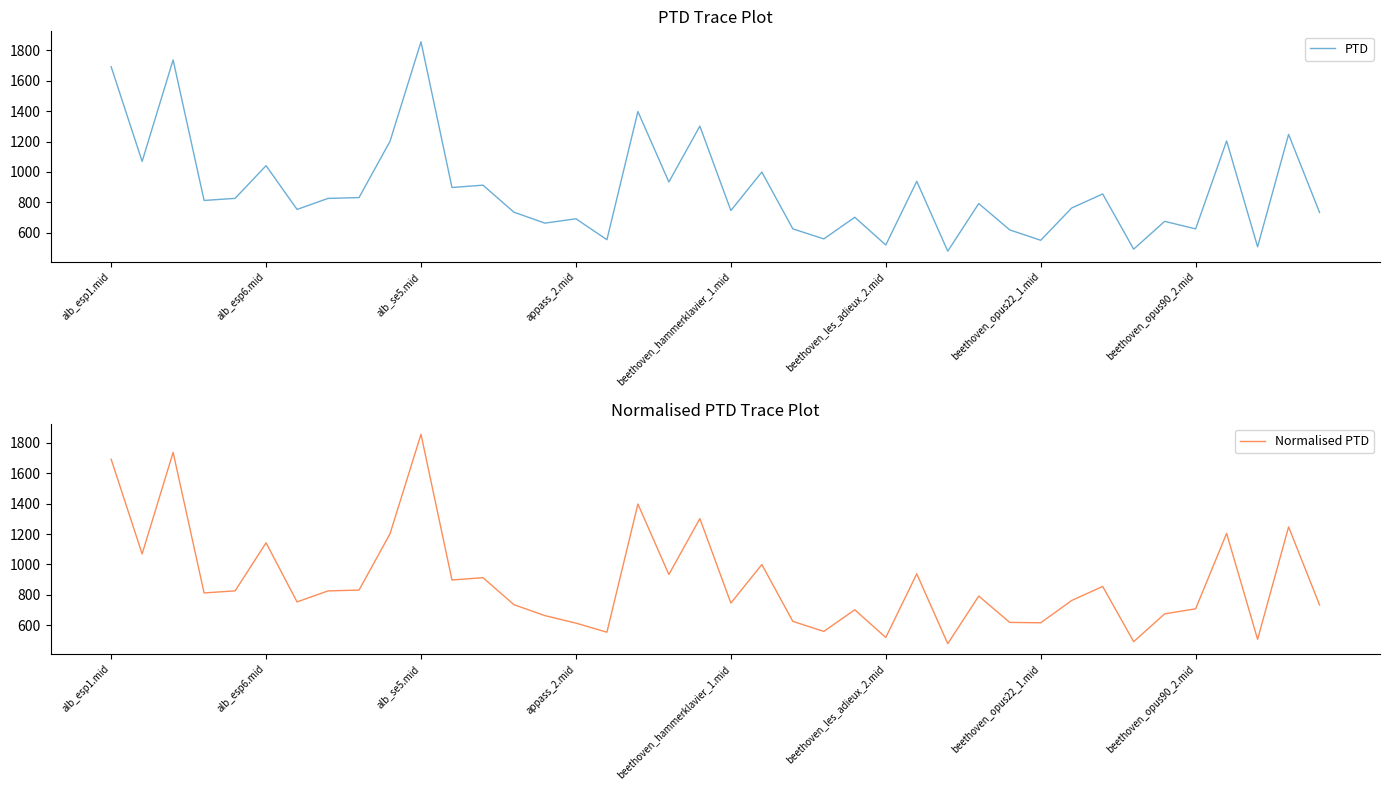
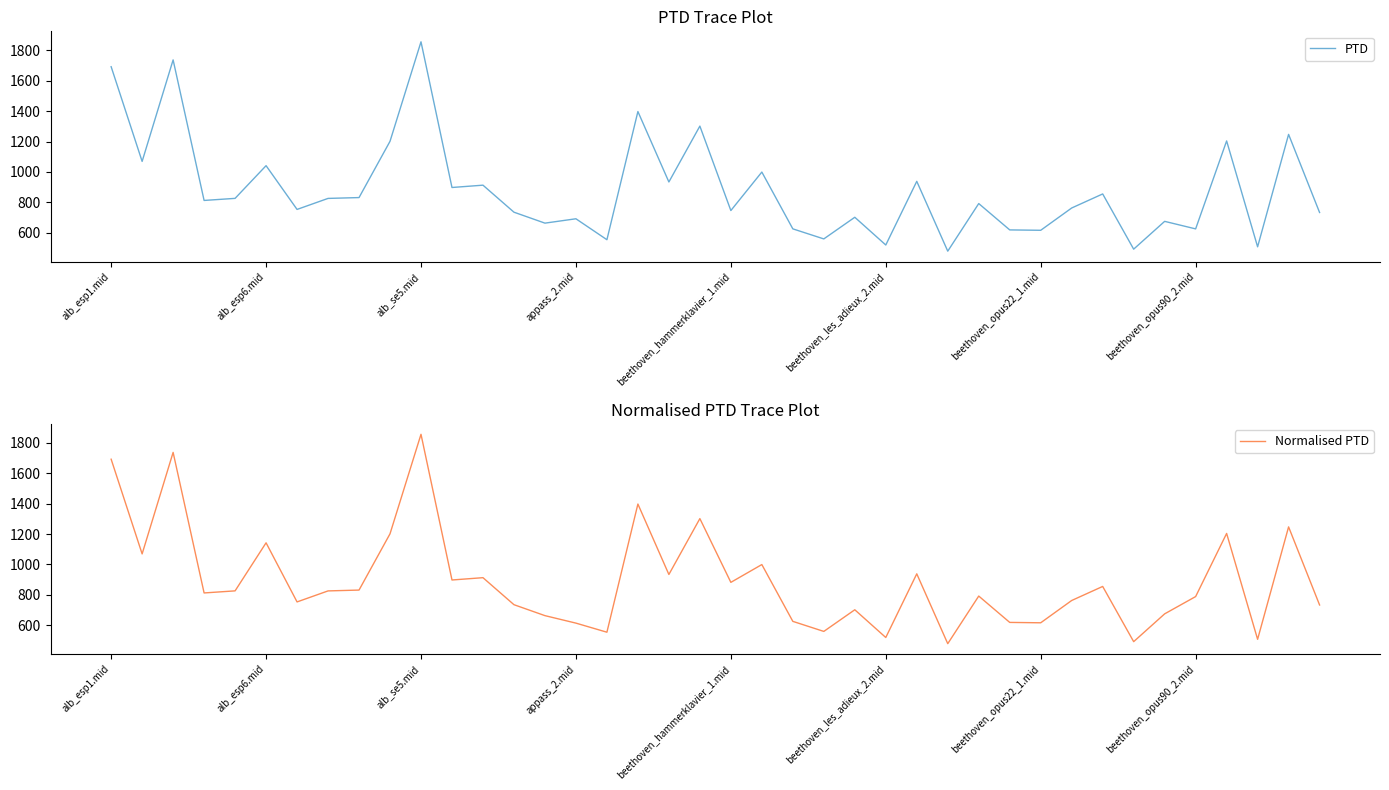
PTD Trace Plot, beethoven_opus22_1.mid: 550 -> 620
Normalised PTD Trace Plot, beethoven_hammerklavier_1.mid: 750 -> 880
Normalised PTD Trace Plot, beethoven_opus90_2.mid: 710 -> 790
